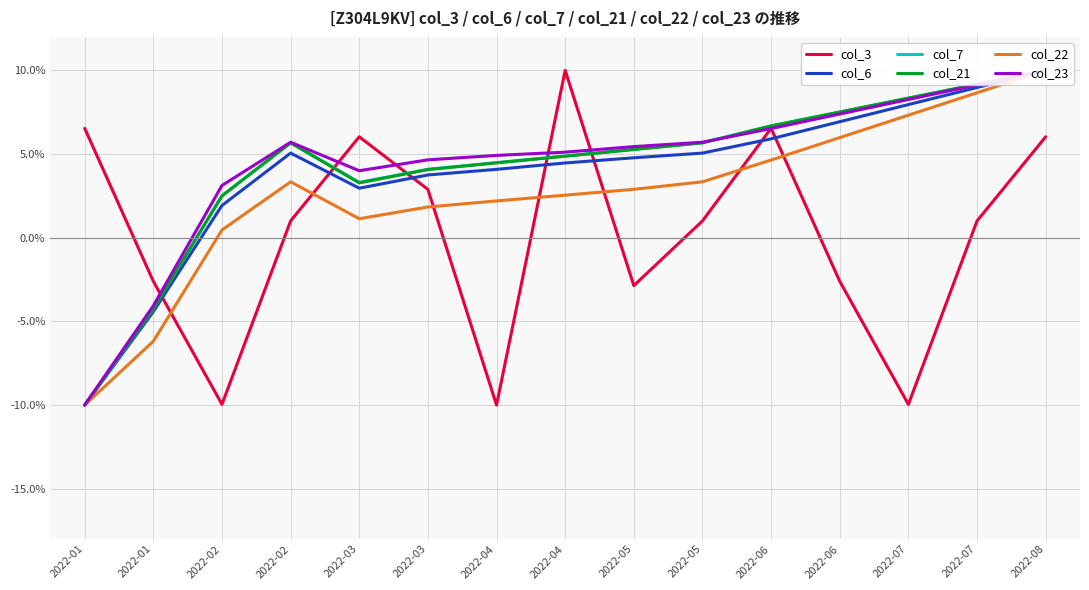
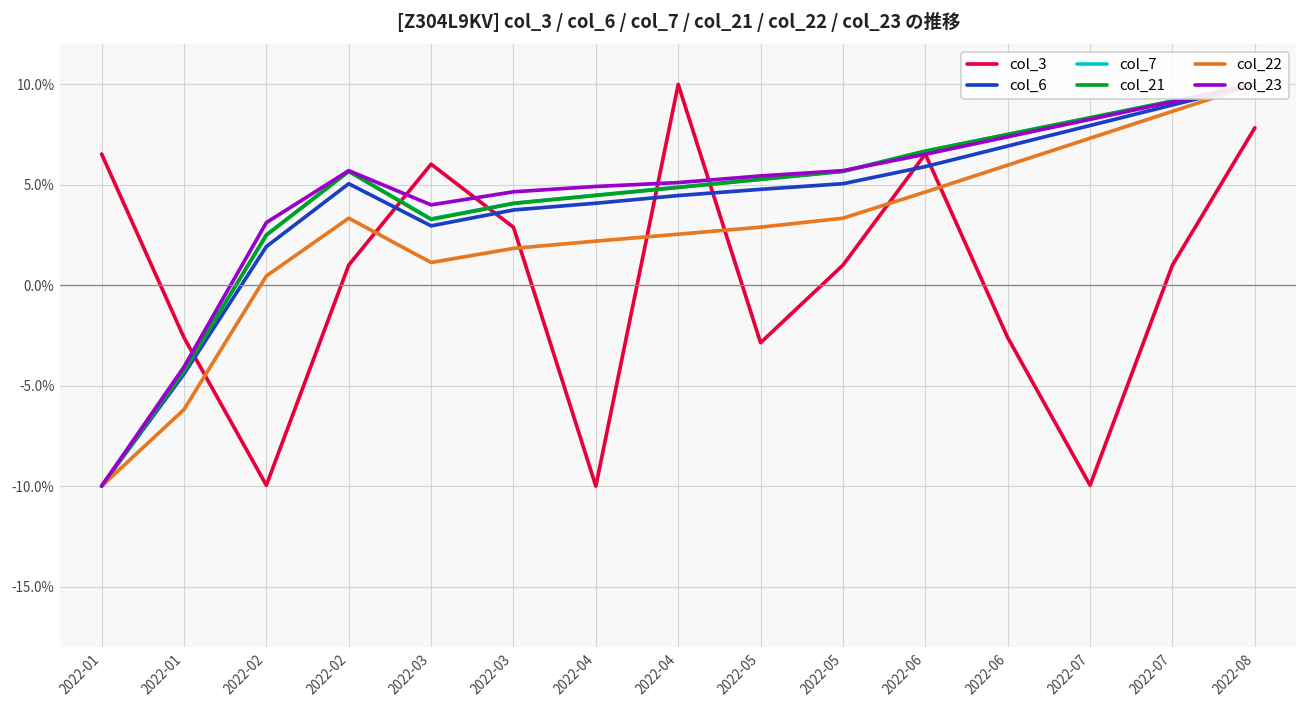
col_3, 2022-08: 6.0% -> 7.8%
